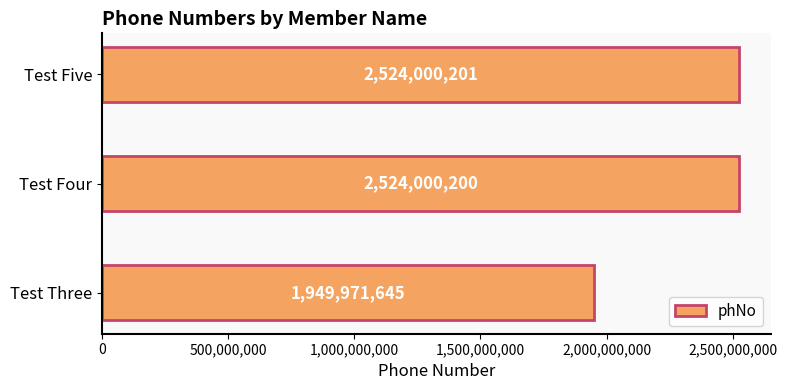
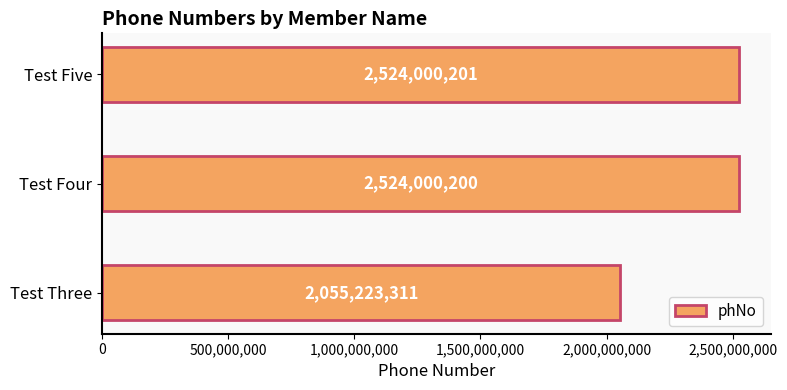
Test Three: 1,949,971,645 -> 2,055,223,311
